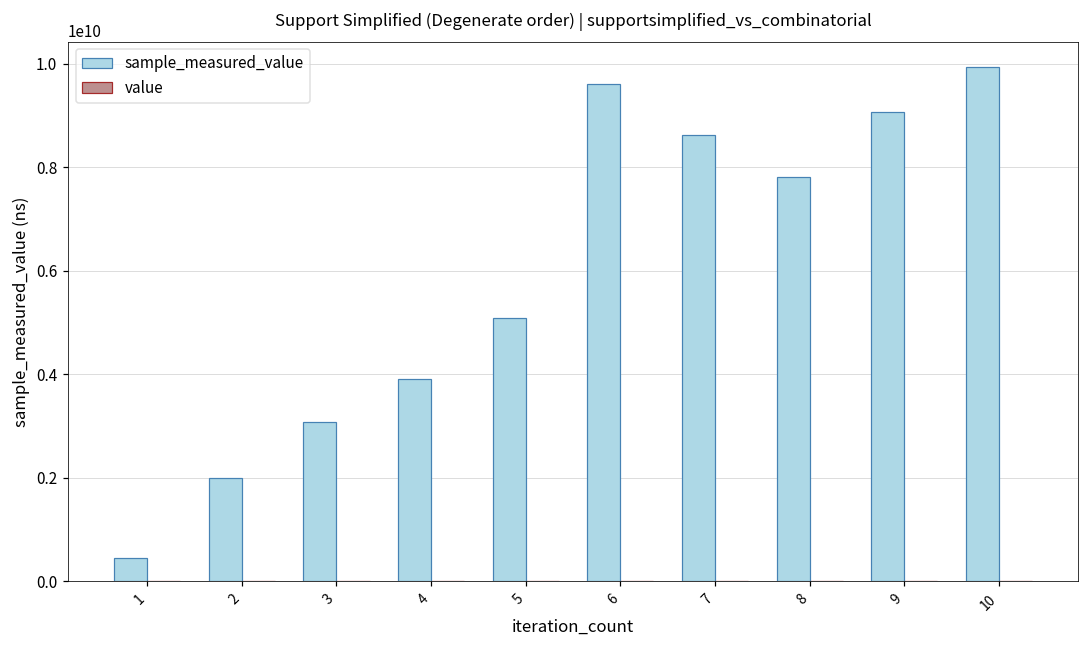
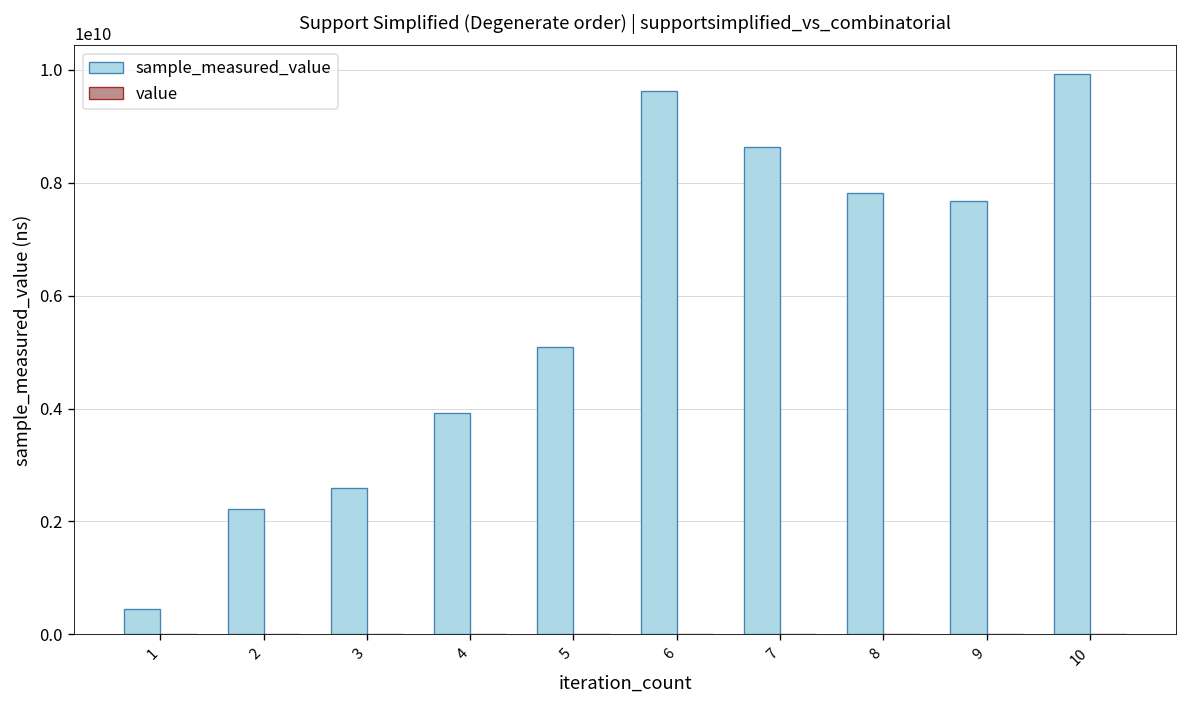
sample_measured_value, 2: 2000000000 -> 2200000000
sample_measured_value, 3: 3100000000 -> 2600000000
sample_measured_value, 9: 9100000000 -> 7700000000
